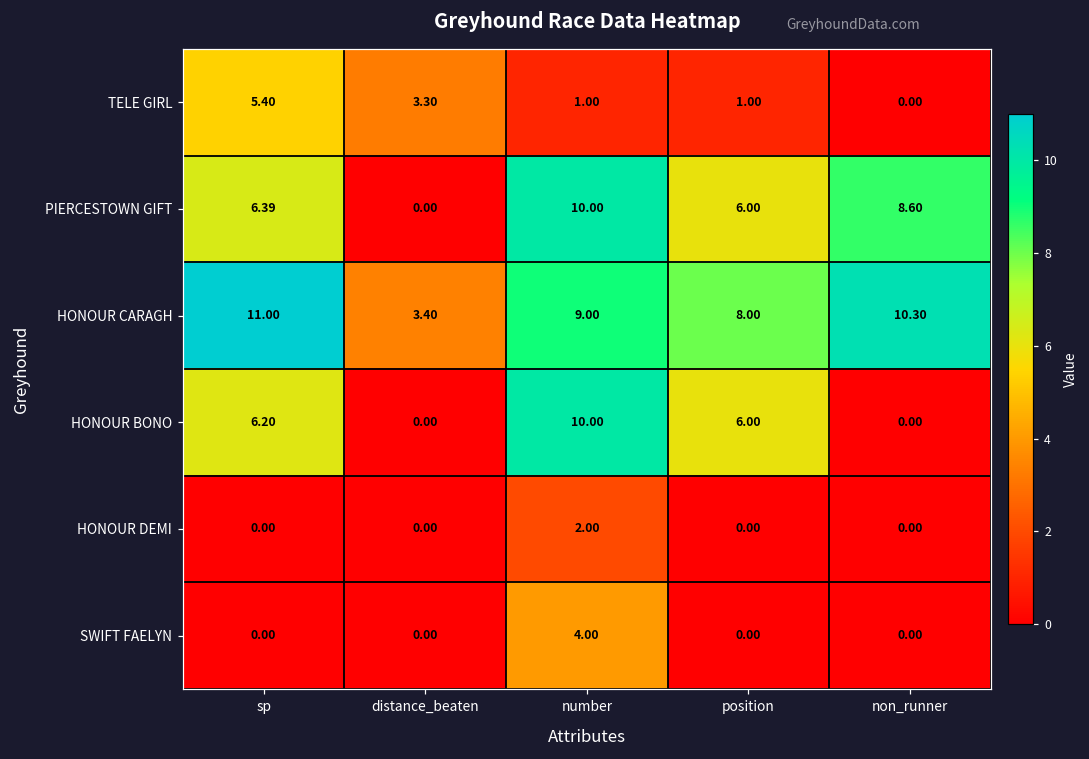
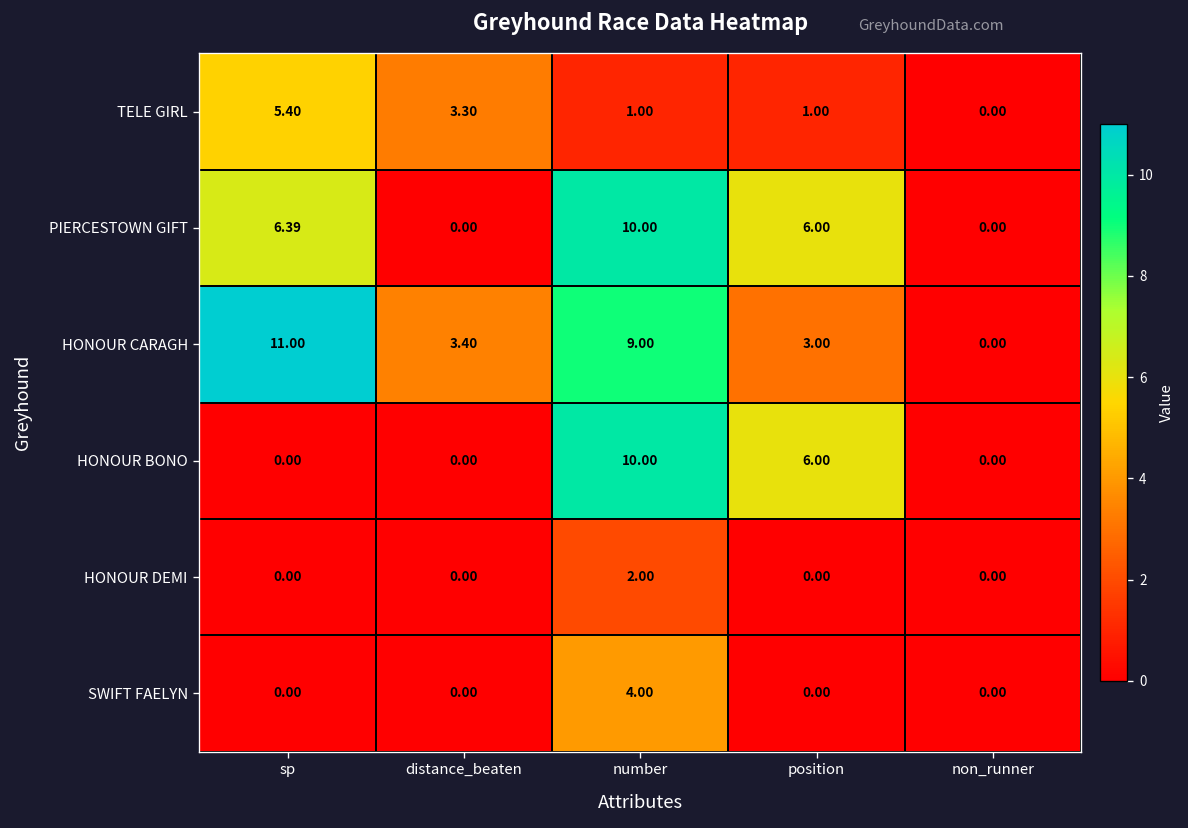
PIERCESTOWN GIFT, non_runner: 8.60 -> 0.00
HONOUR CARAGH, position: 8.00 -> 3.00
HONOUR CARAGH, non_runner: 10.30 -> 0.00
HONOUR BONO, sp: 6.20 -> 0.00
